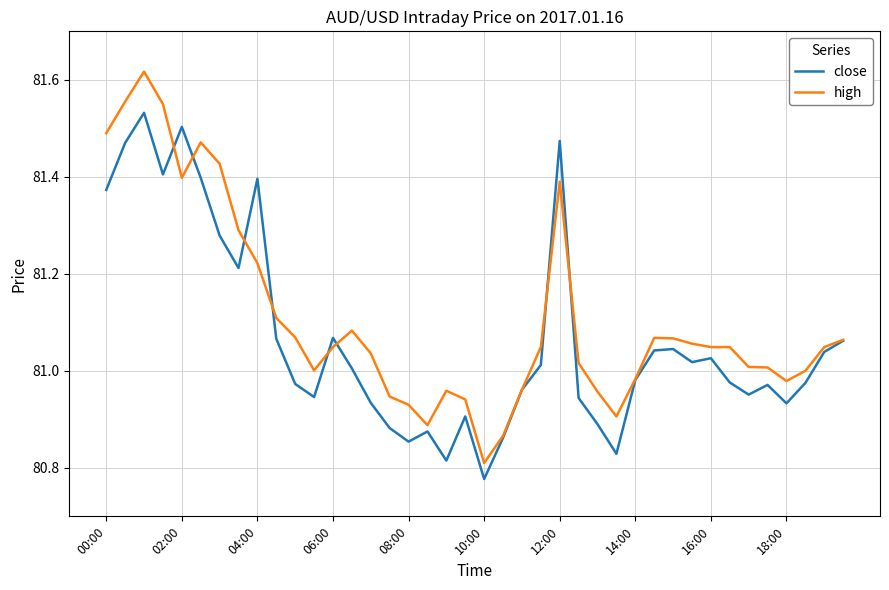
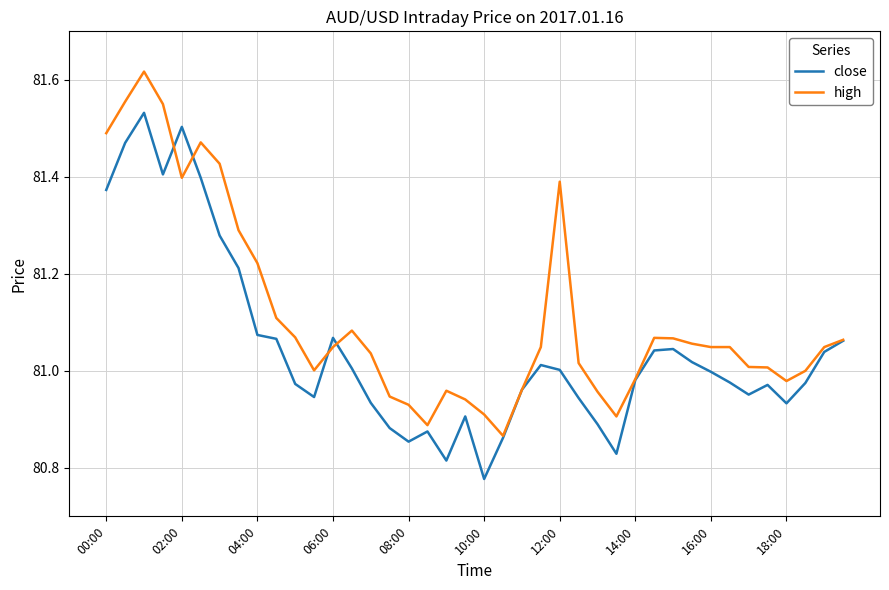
close, 04:00: 81.40 -> 81.07
high, 10:00: 80.81 -> 80.91
close, 12:00: 81.47 -> 81.00
close, 16:00: 81.03 -> 81.00
